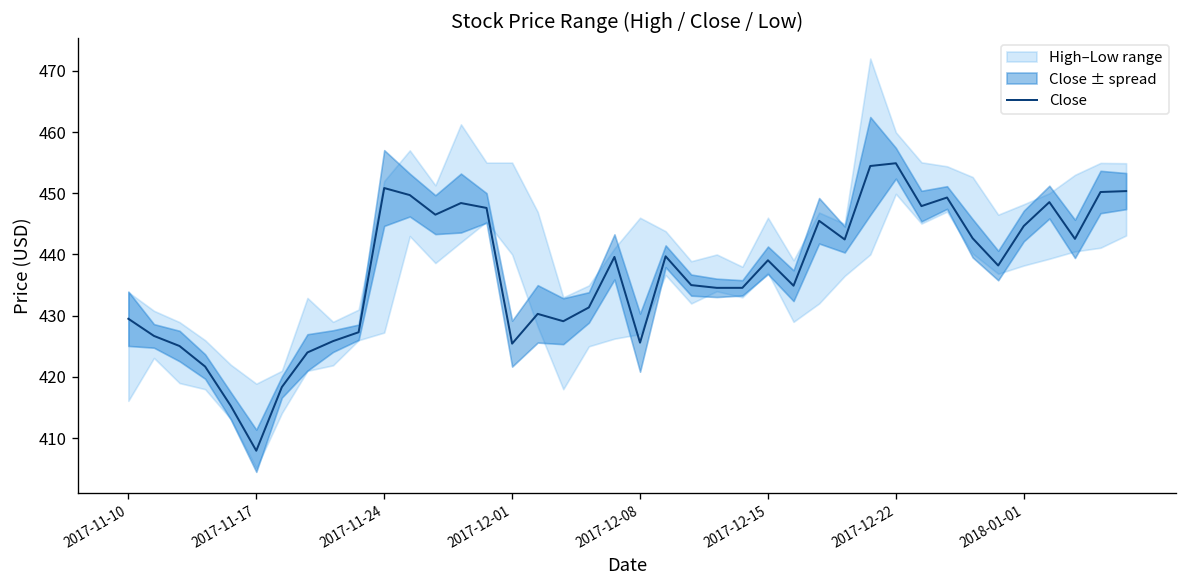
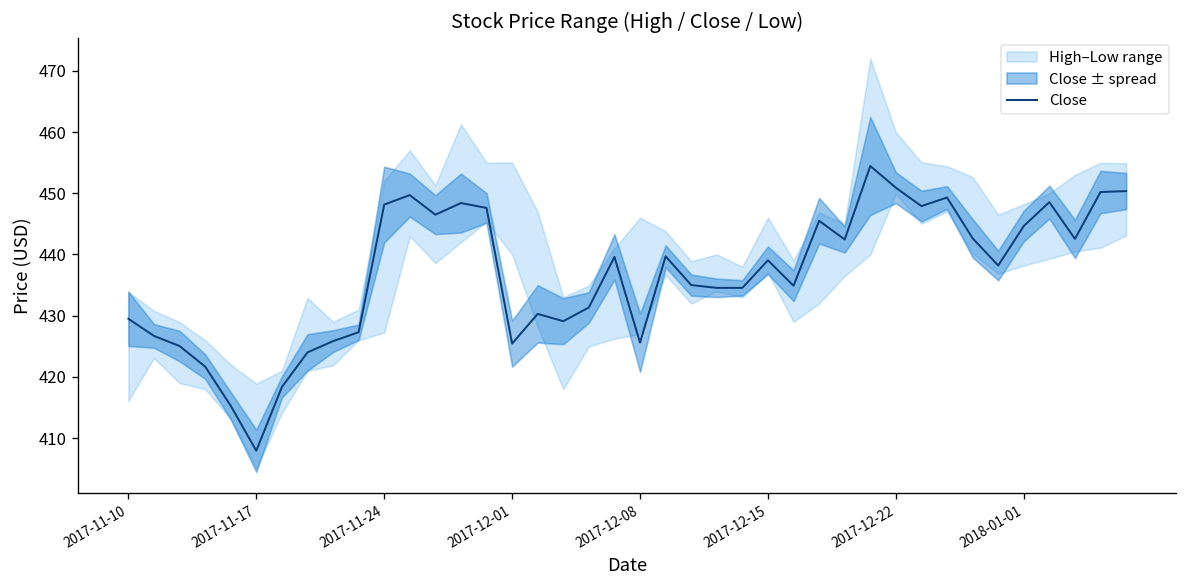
Close, 2017-11-24: 451 -> 448
Close, 2017-12-22: 455 -> 451
